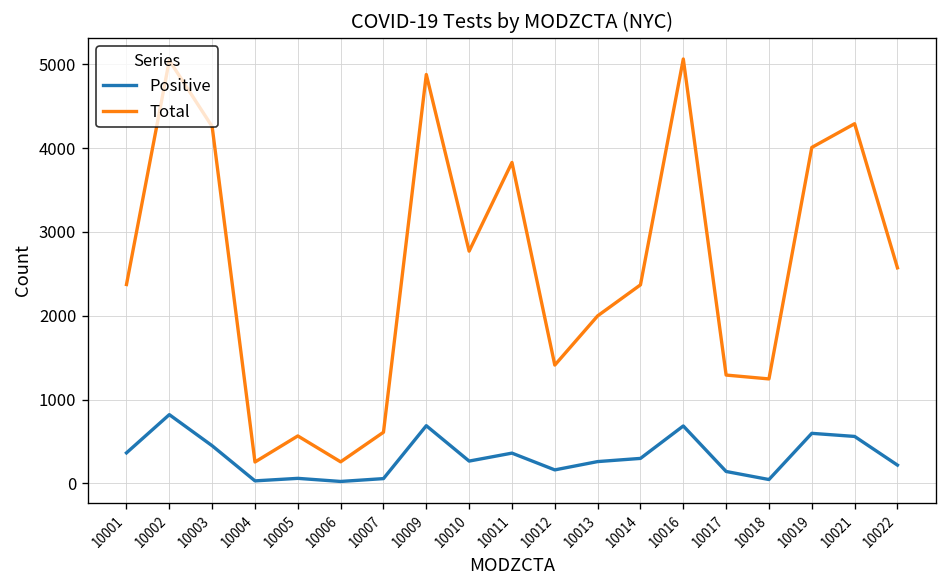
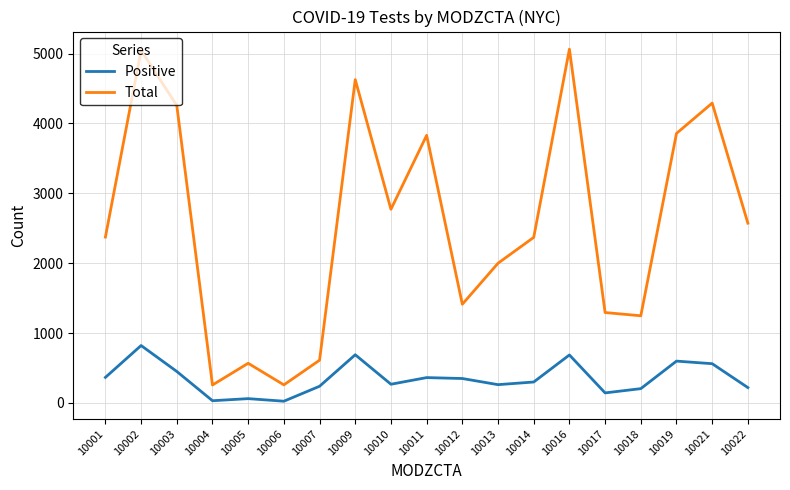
Positive, 10007: 100 -> 200
Total, 10009: 4900 -> 4600
Positive, 10012: 200 -> 300
Positive, 10018: 0 -> 200
Total, 10019: 4000 -> 3900
